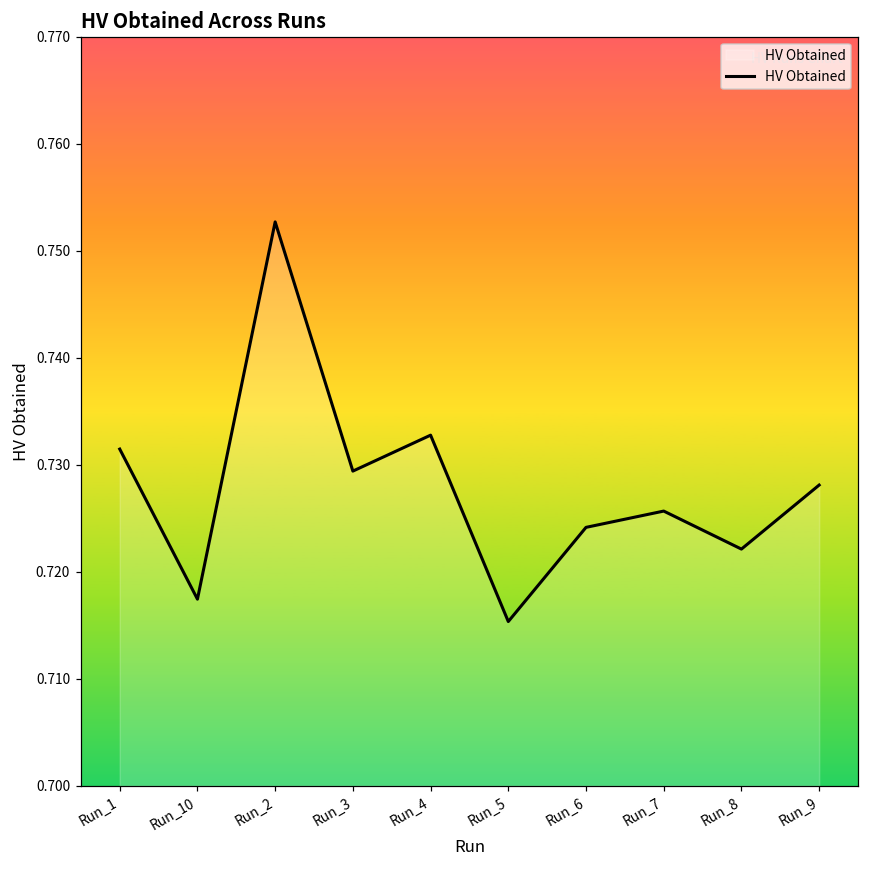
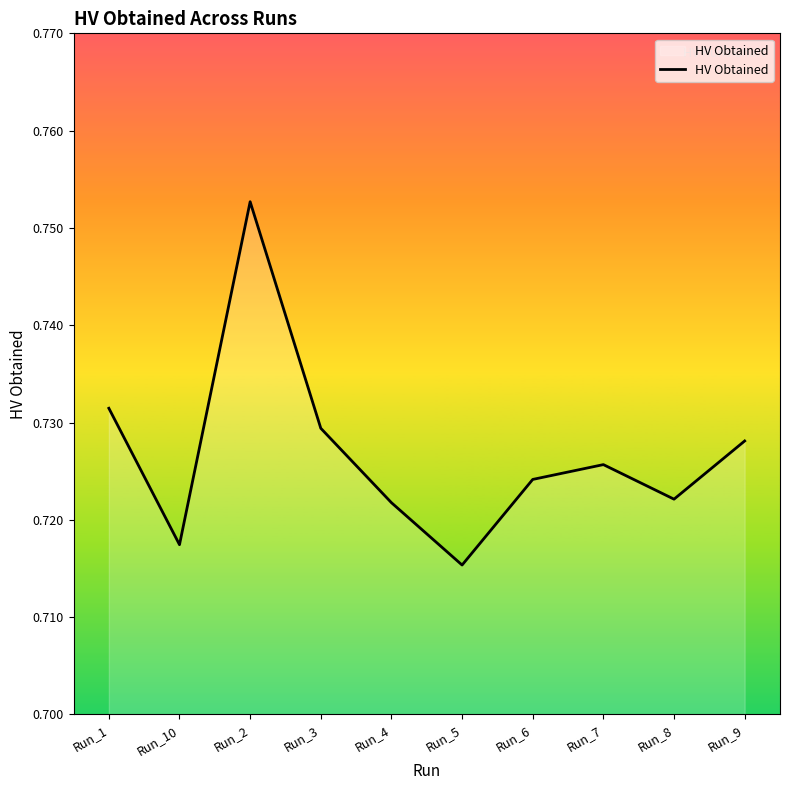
Run_4: 0.733 -> 0.722
